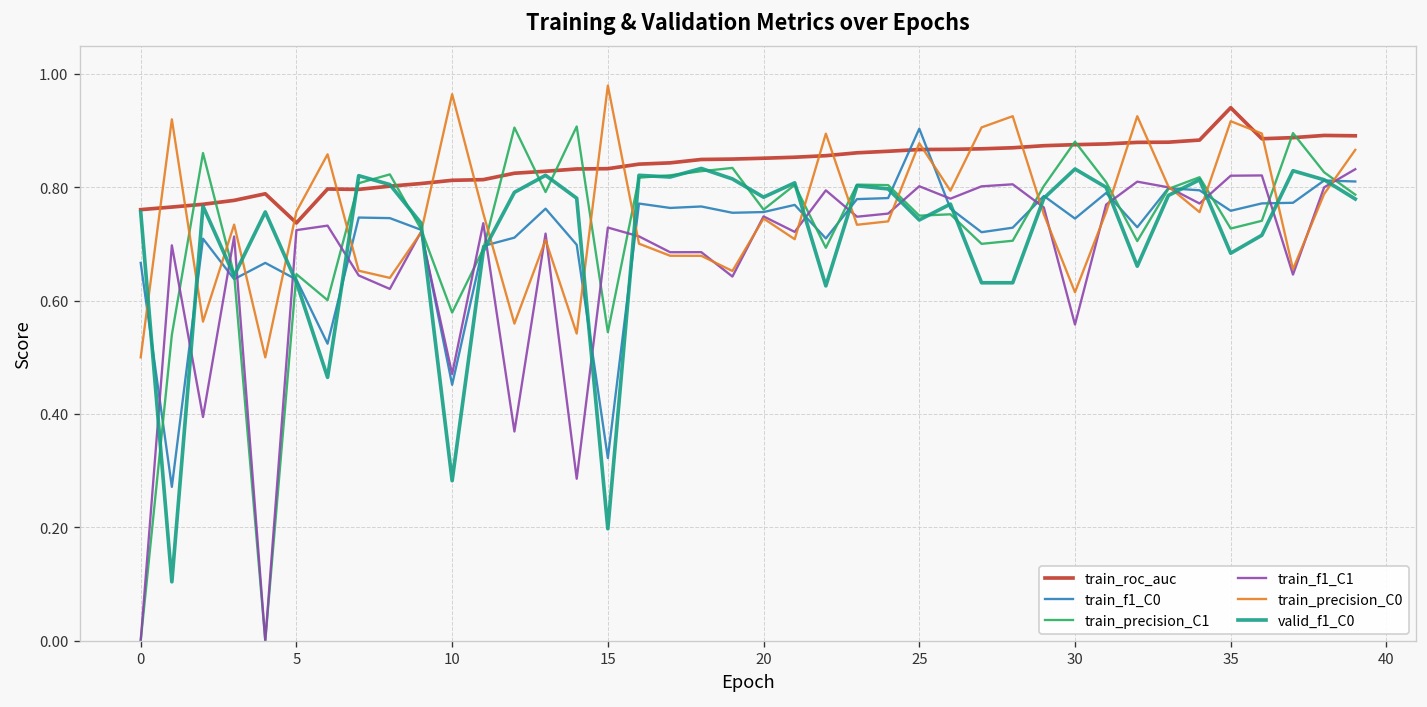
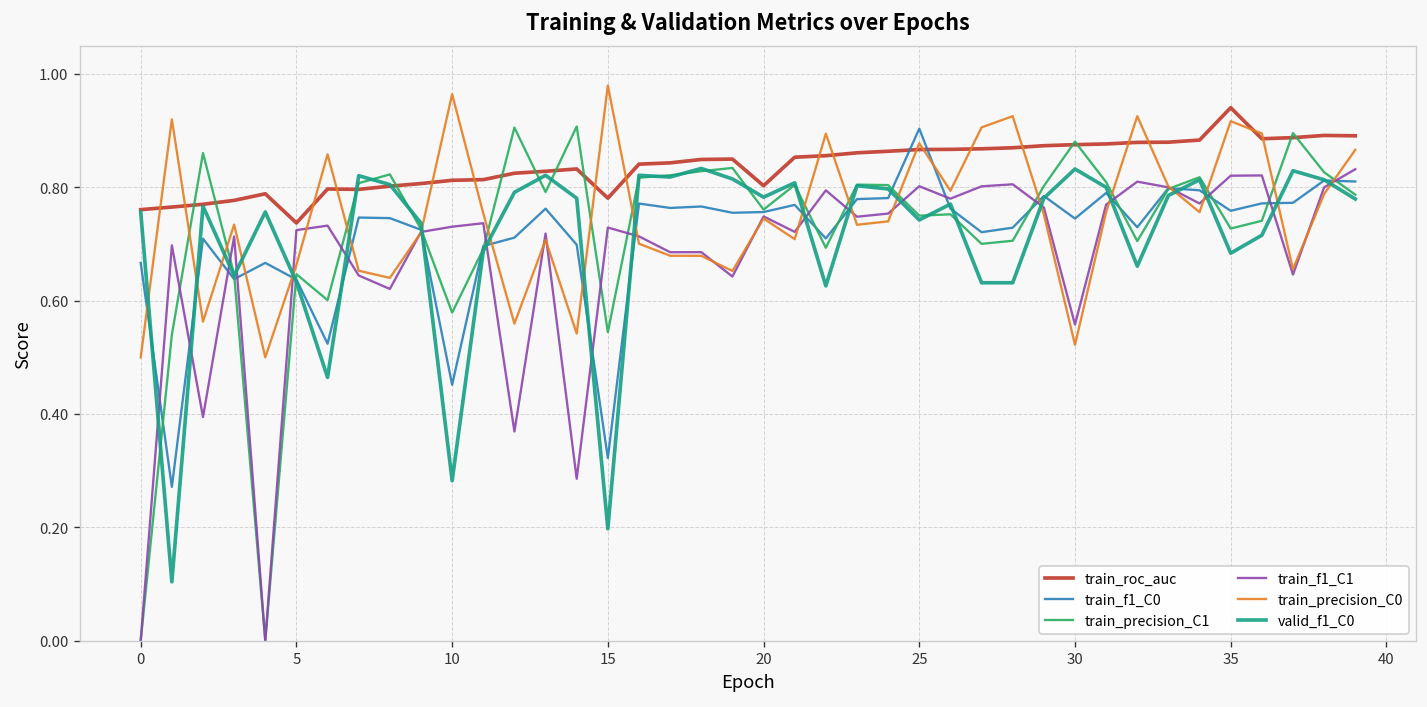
train_precision_C0, 5: 0.76 -> 0.66
train_f1_C1, 10: 0.47 -> 0.73
train_roc_auc, 15: 0.83 -> 0.78
train_roc_auc, 20: 0.85 -> 0.80
train_precision_C0, 30: 0.61 -> 0.52
